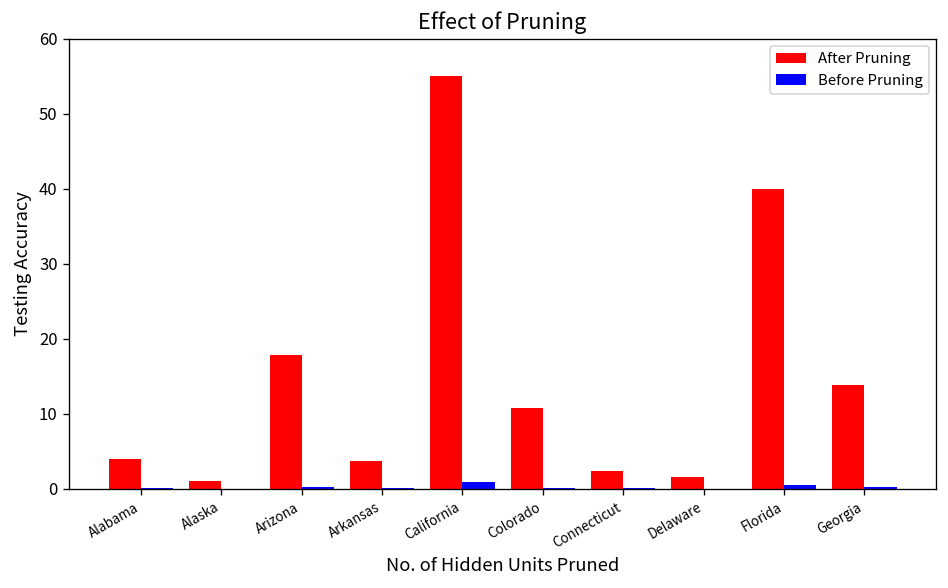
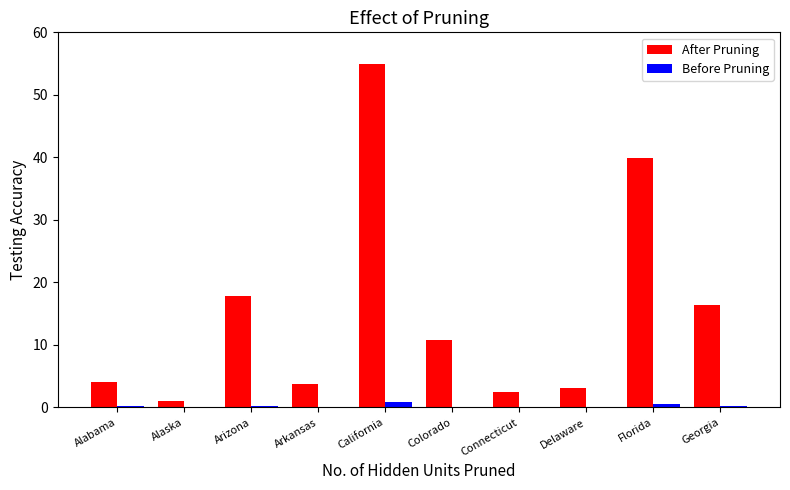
After Pruning, Delaware: 2 -> 3
After Pruning, Georgia: 14 -> 16
